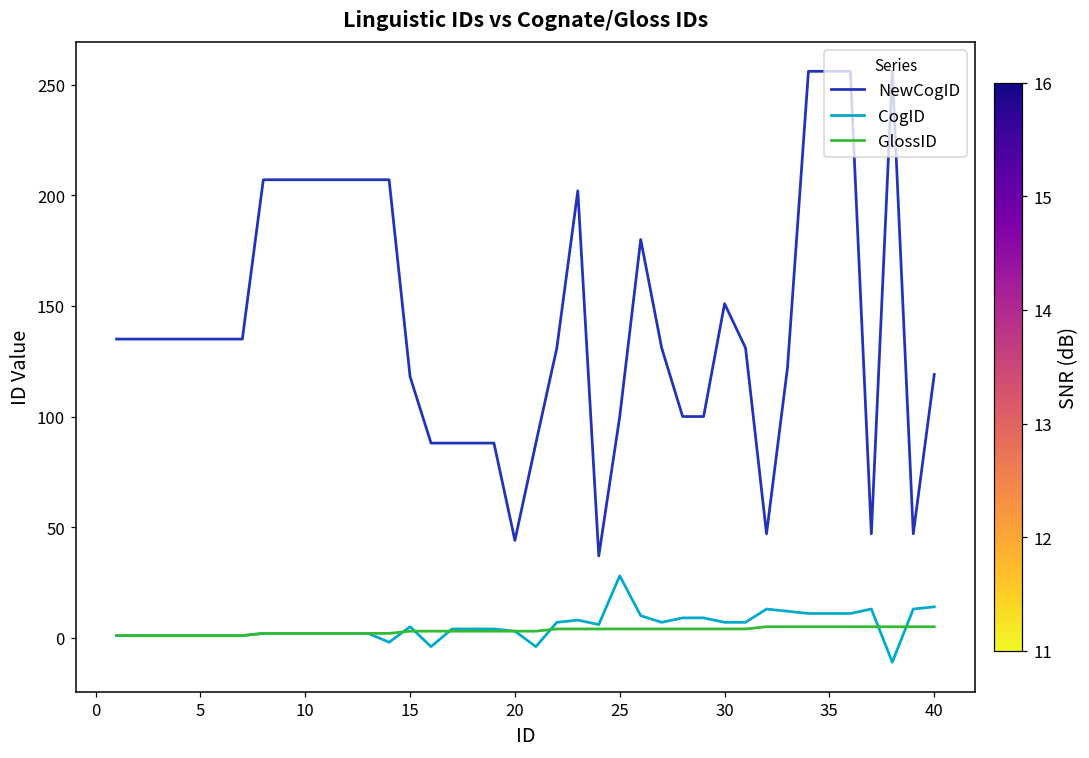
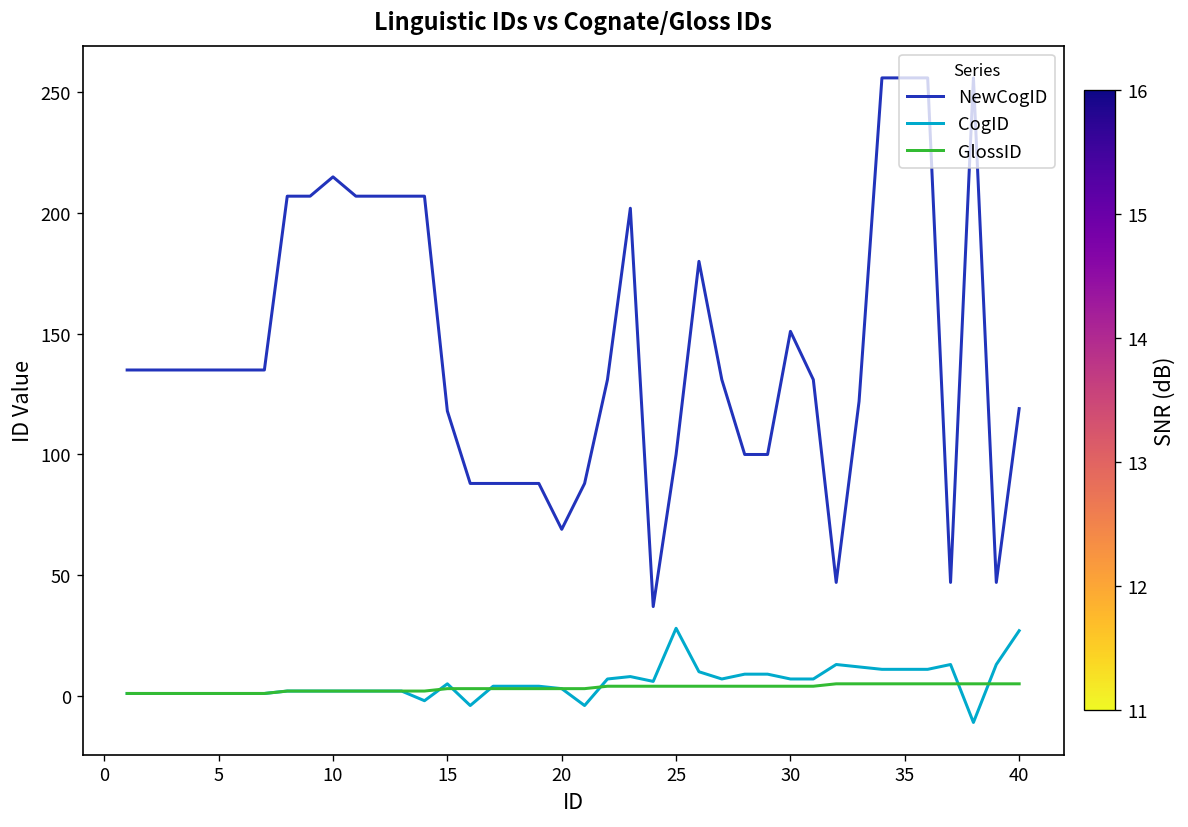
NewCogID, 10: 207 -> 215
NewCogID, 20: 44 -> 69
CogID, 40: 14 -> 27
